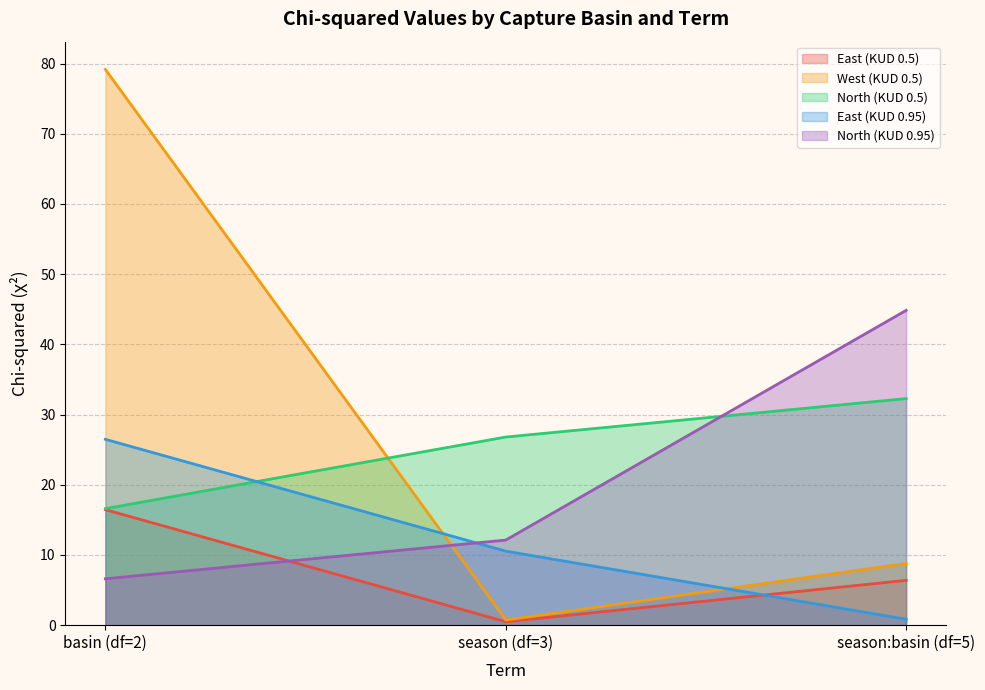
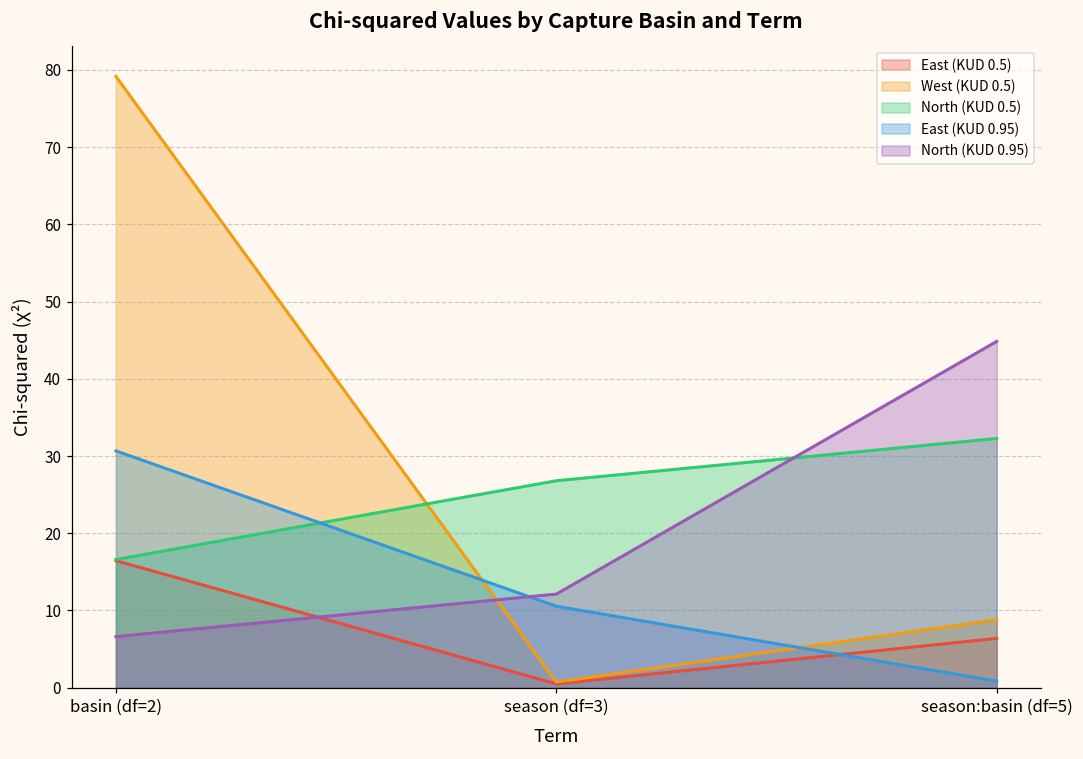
East (KUD 0.95), basin (df=2): 26 -> 31
